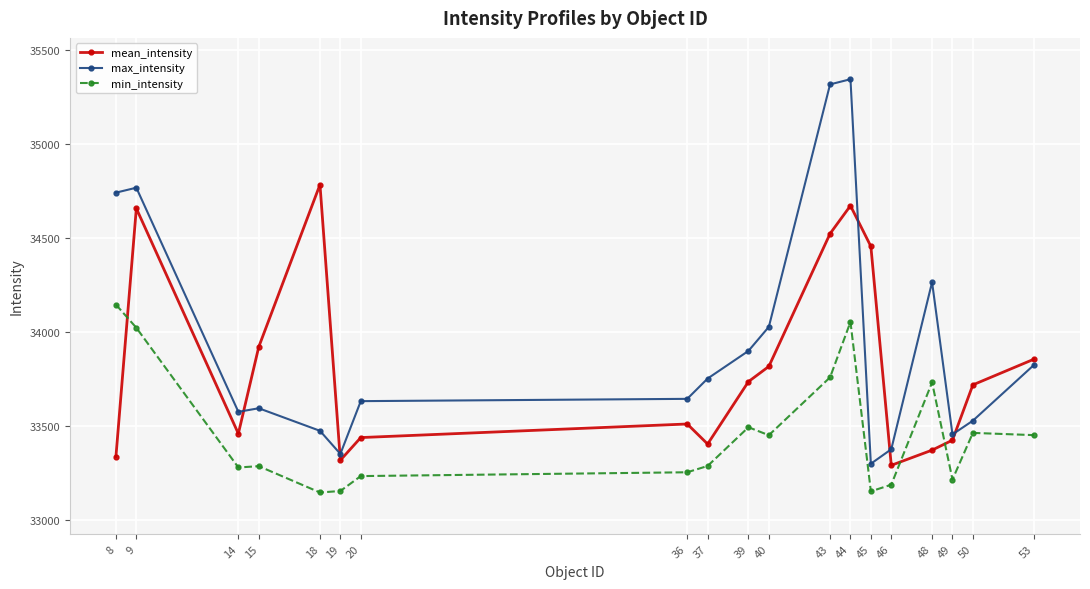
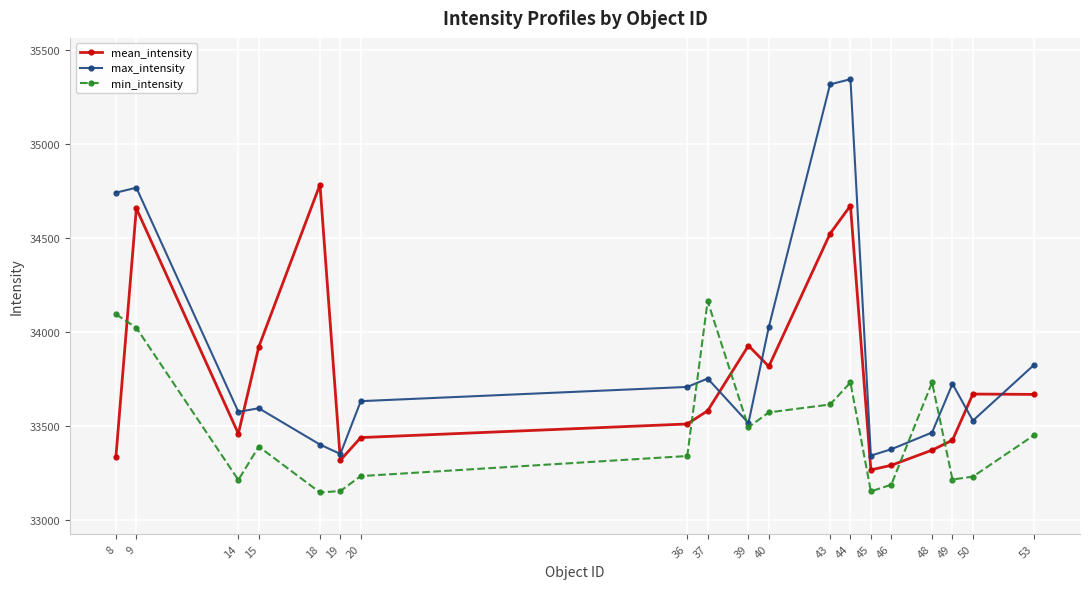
min_intensity, 8: 34150 -> 34100
min_intensity, 14: 33280 -> 33210
min_intensity, 15: 33290 -> 33390
max_intensity, 18: 33480 -> 33400
max_intensity, 36: 33650 -> 33710
min_intensity, 36: 33250 -> 33340
mean_intensity, 37: 33400 -> 33580
min_intensity, 37: 33290 -> 34170
mean_intensity, 39: 33740 -> 33930
max_intensity, 39: 33900 -> 33520
min_intensity, 40: 33450 -> 33570
min_intensity, 43: 33760 -> 33620
min_intensity, 44: 34050 -> 33730
mean_intensity, 45: 34460 -> 33270
max_intensity, 45: 33300 -> 33340
max_intensity, 48: 34270 -> 33470
max_intensity, 49: 33460 -> 33720
mean_intensity, 50: 33720 -> 33670
min_intensity, 50: 33460 -> 33230
mean_intensity, 53: 33860 -> 33670
